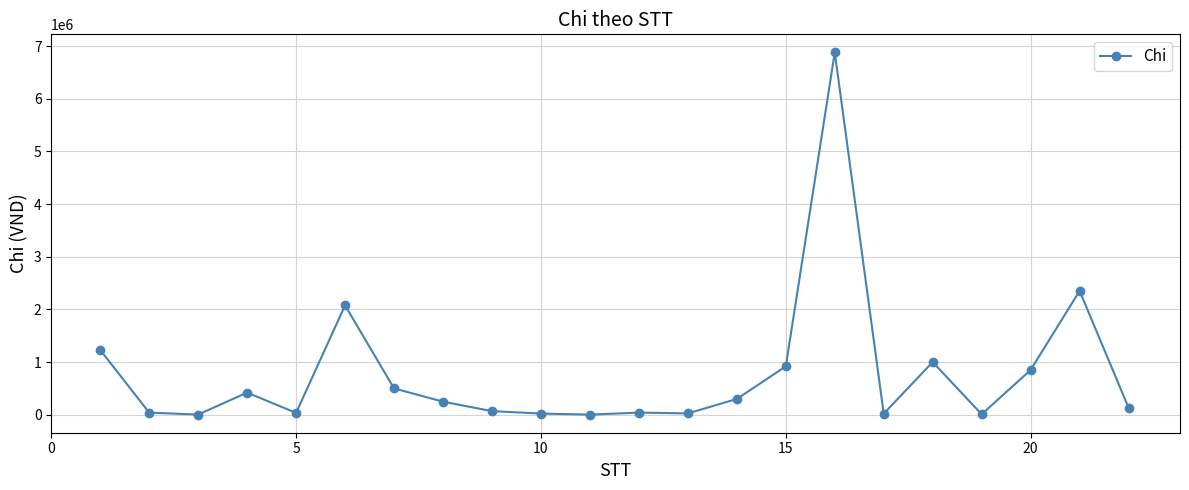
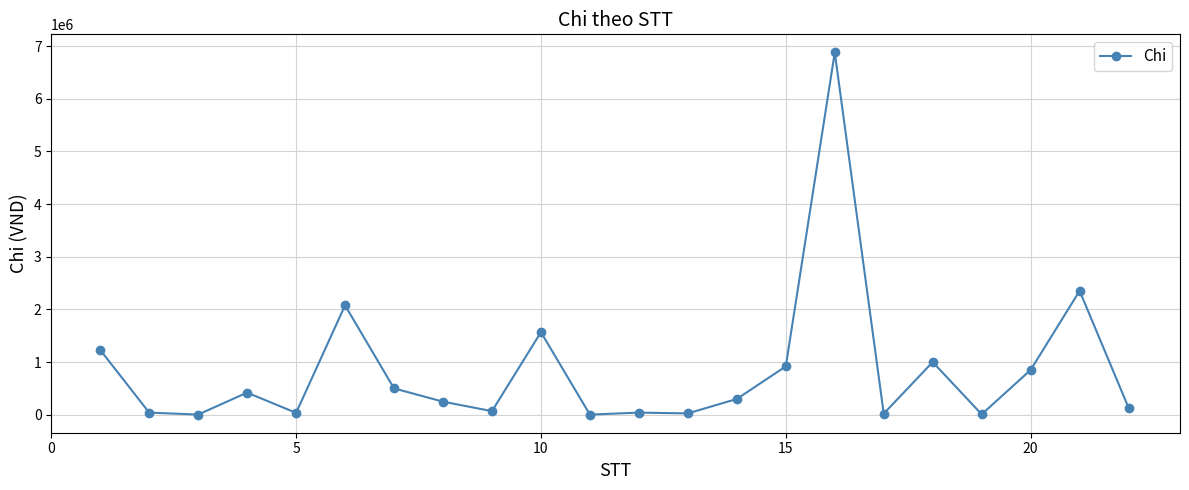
10: 0 -> 1600000
